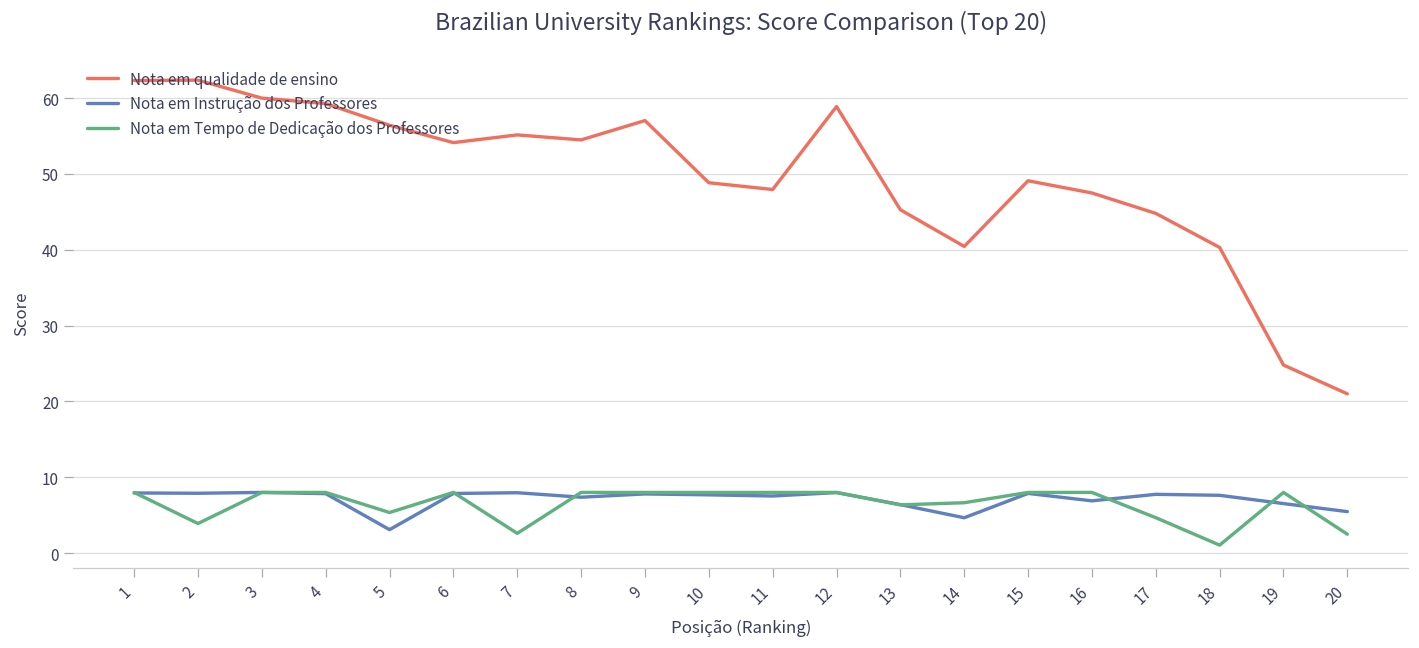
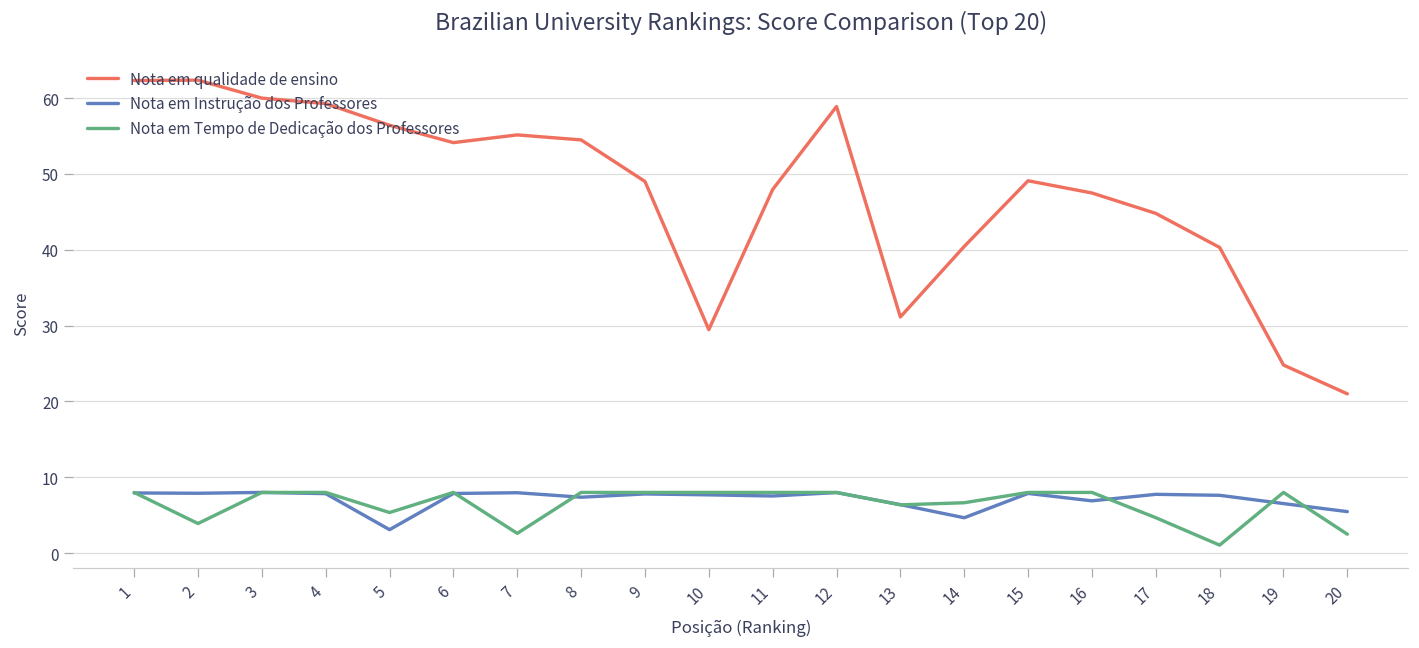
Nota em qualidade de ensino, 9: 57 -> 49
Nota em qualidade de ensino, 10: 49 -> 29
Nota em qualidade de ensino, 13: 45 -> 31
